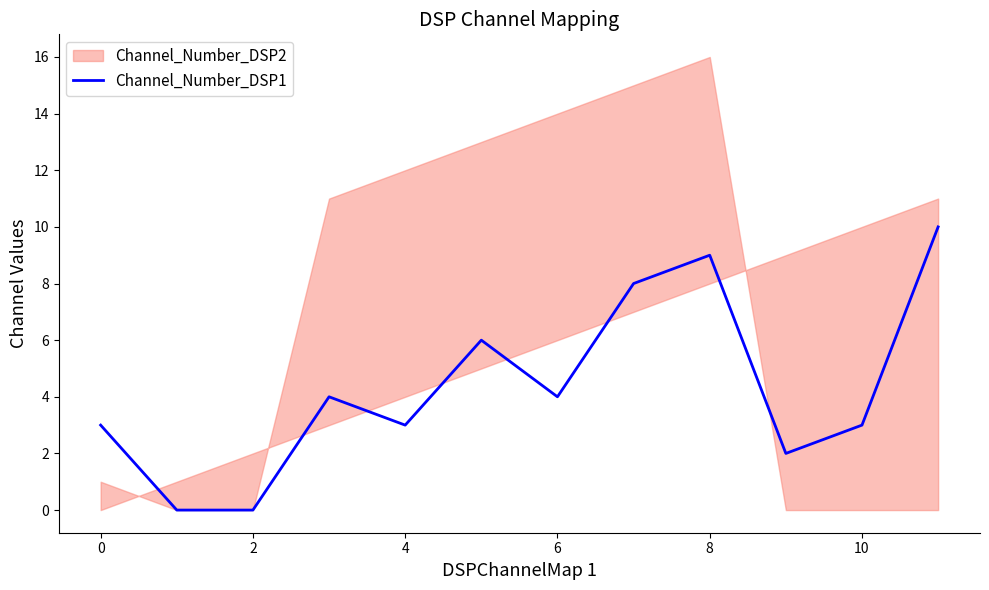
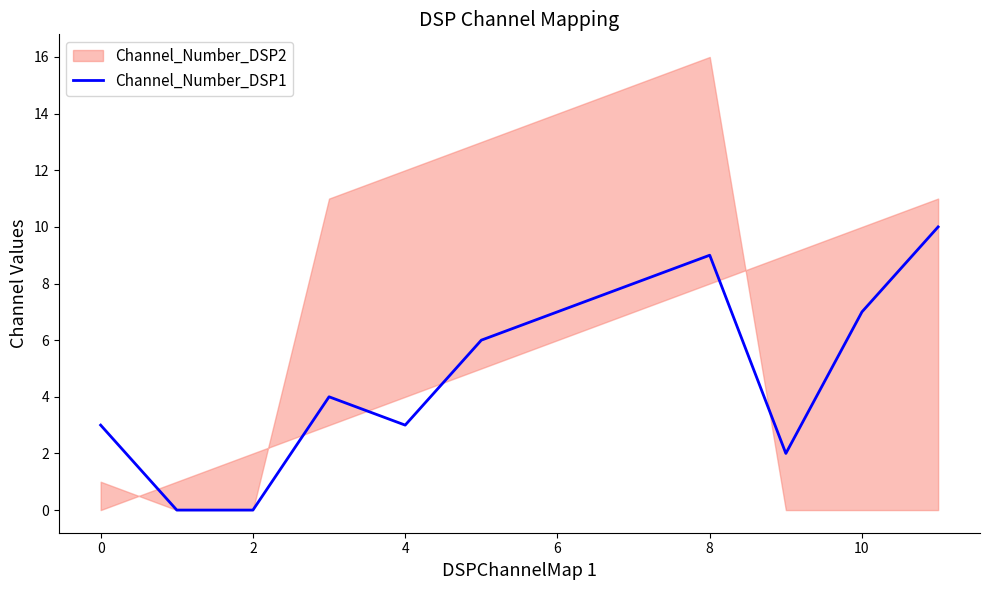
Channel_Number_DSP1, 6: 4 -> 7
Channel_Number_DSP1, 10: 3 -> 7
